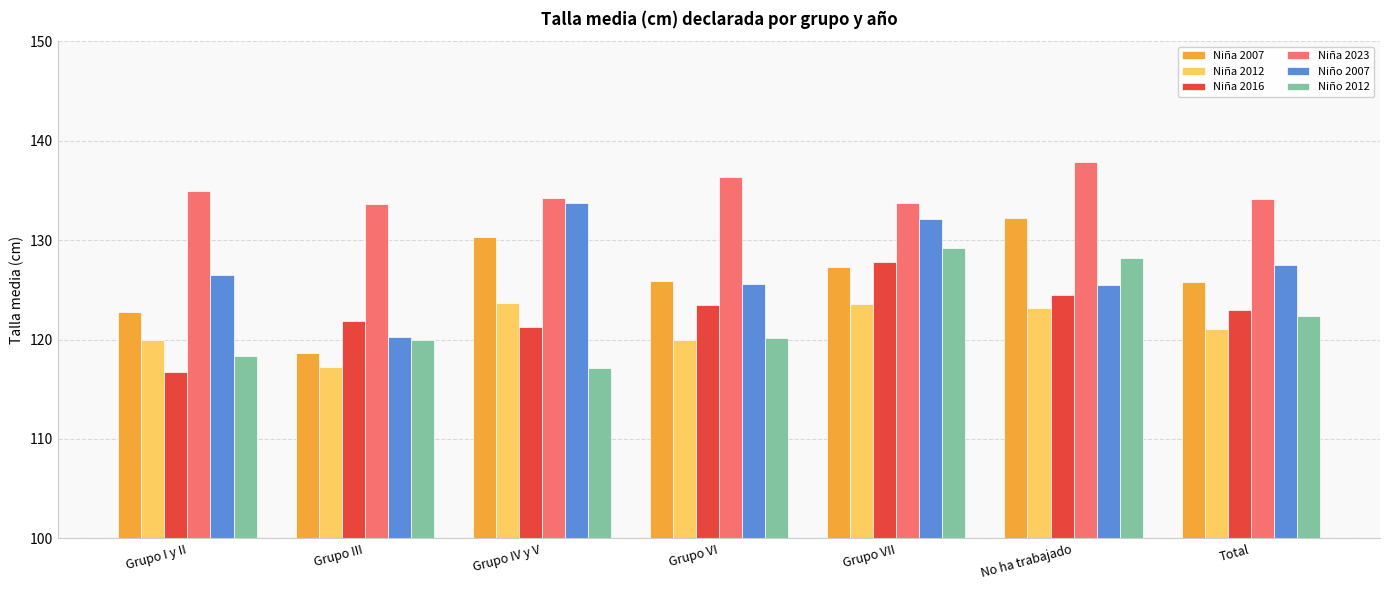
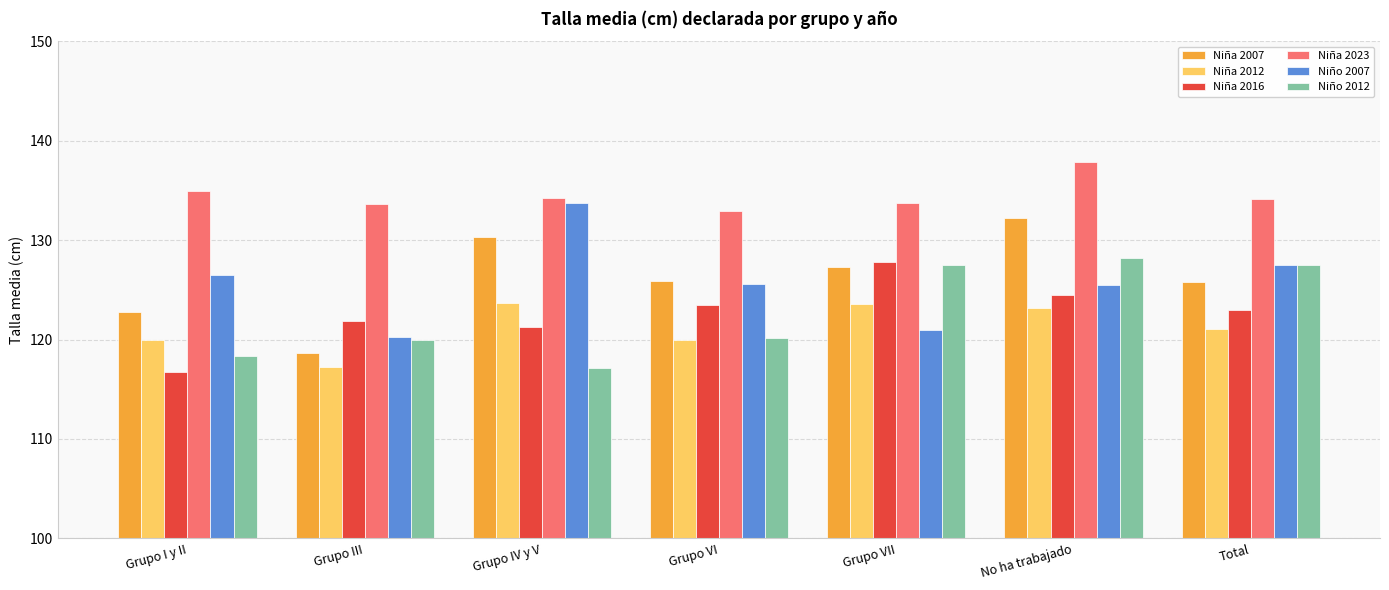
Niña 2023, Grupo VI: 136 -> 133
Niño 2007, Grupo VII: 132 -> 121
Niño 2012, Grupo VII: 129 -> 128
Niño 2012, Total: 122 -> 127
